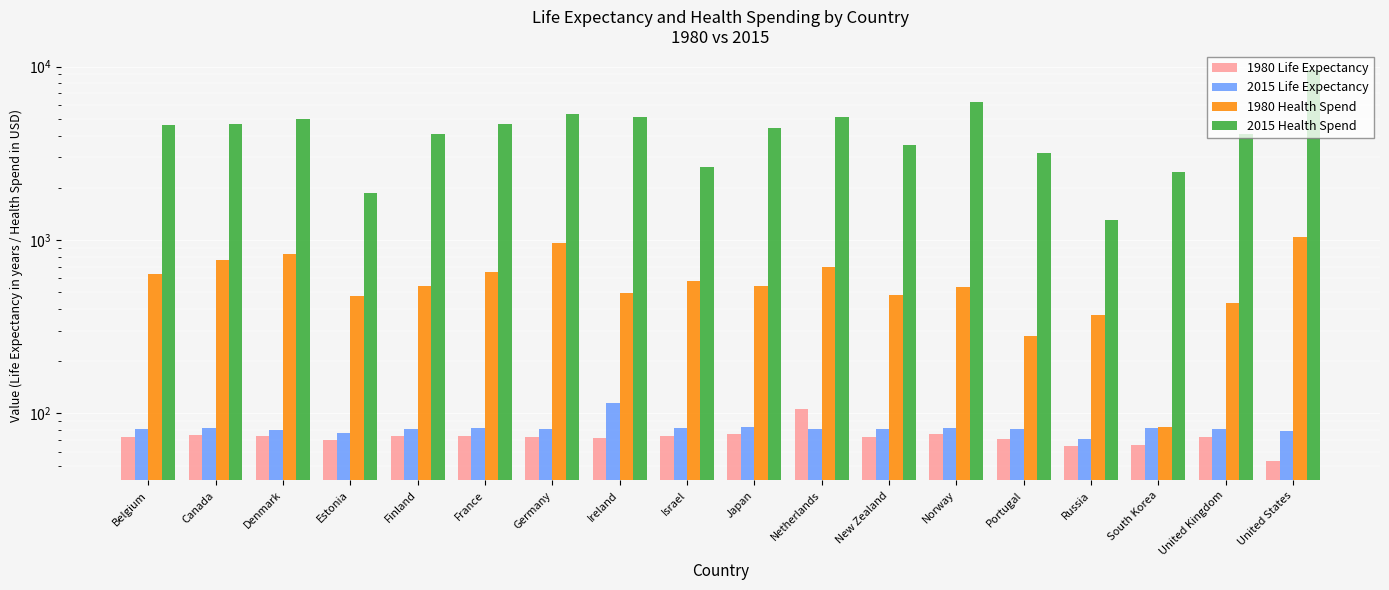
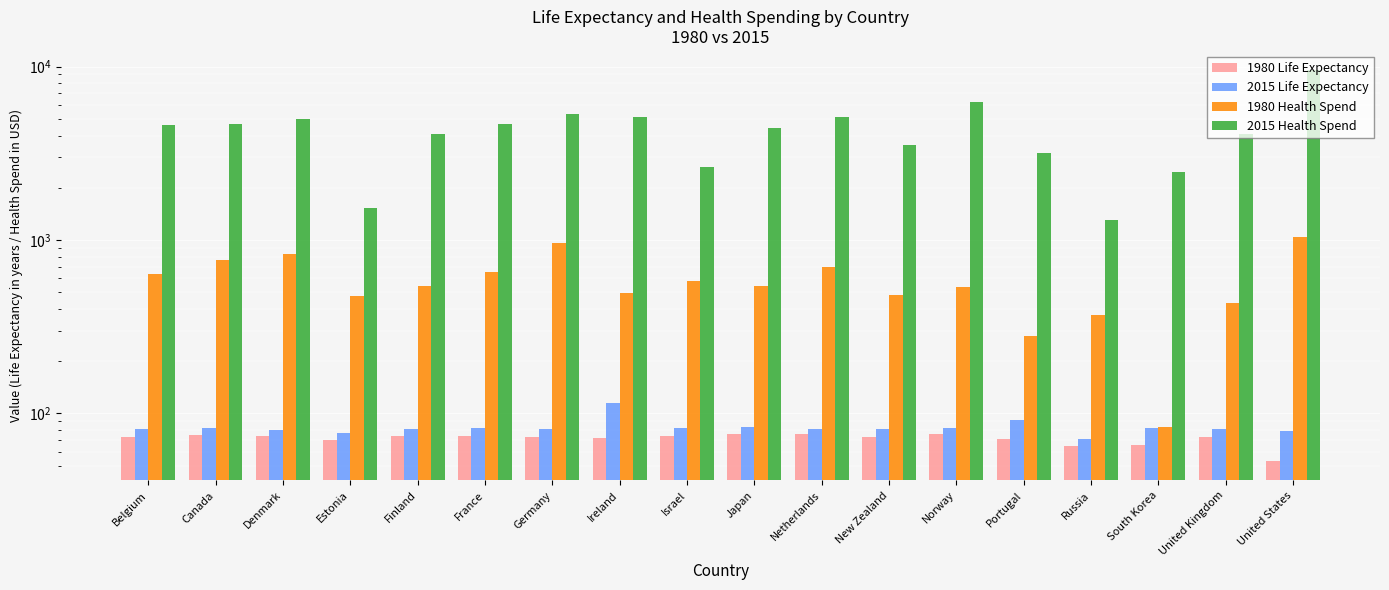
2015 Health Spend, Estonia: 1900 -> 1500
1980 Life Expectancy, Netherlands: 110 -> 80
2015 Life Expectancy, Portugal: 80 -> 90
